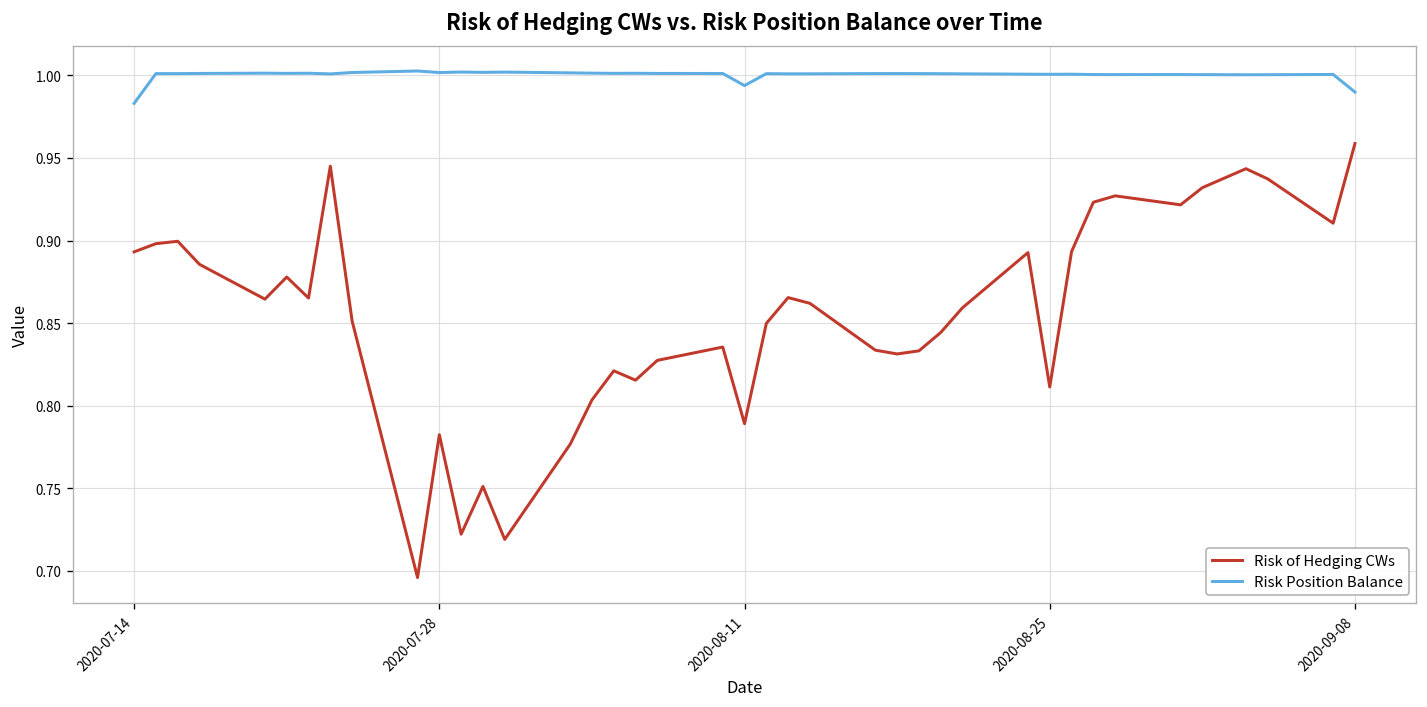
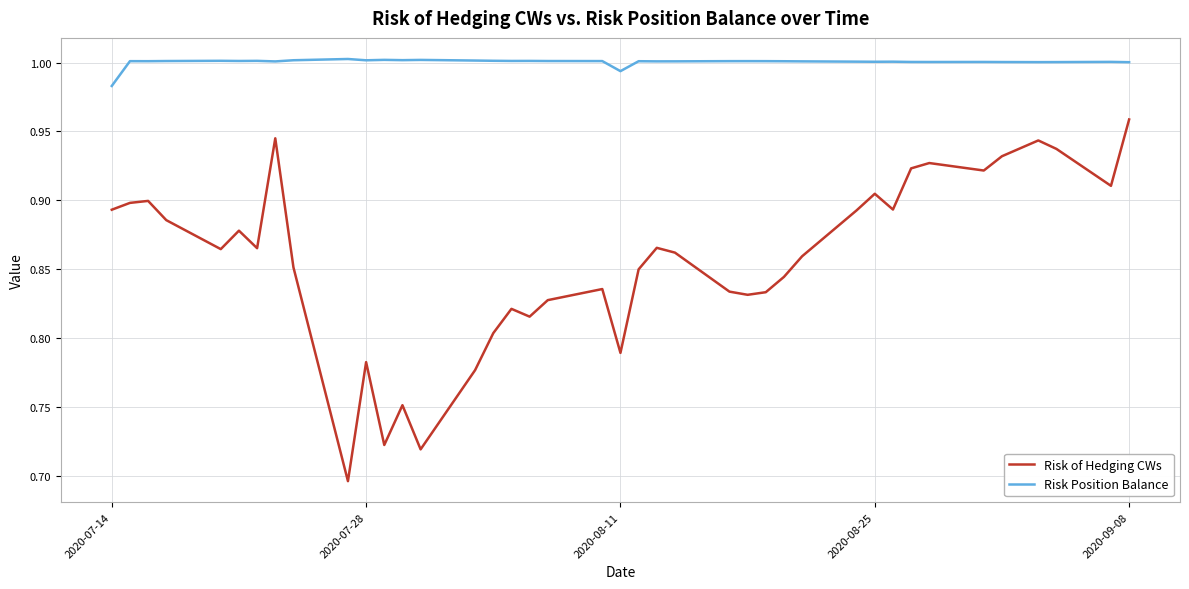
Risk of Hedging CWs, 2020-08-25: 0.811 -> 0.905
Risk Position Balance, 2020-09-08: 0.990 -> 1.000
